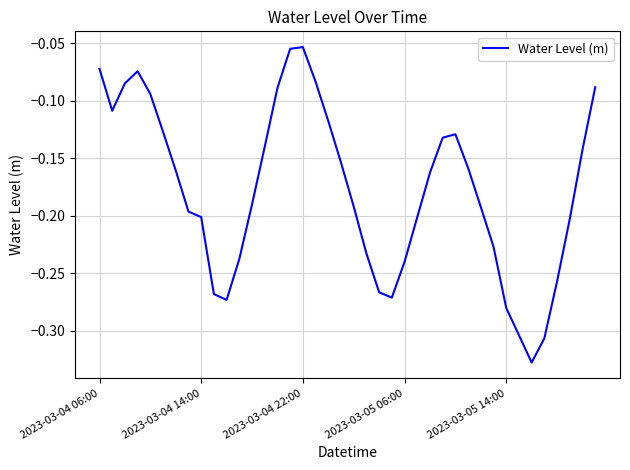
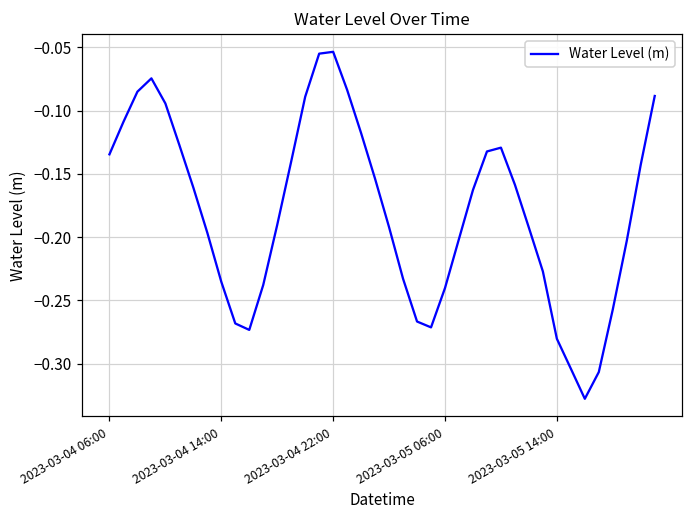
2023-03-04 06:00: -0.072 -> -0.134
2023-03-04 14:00: -0.201 -> -0.235
